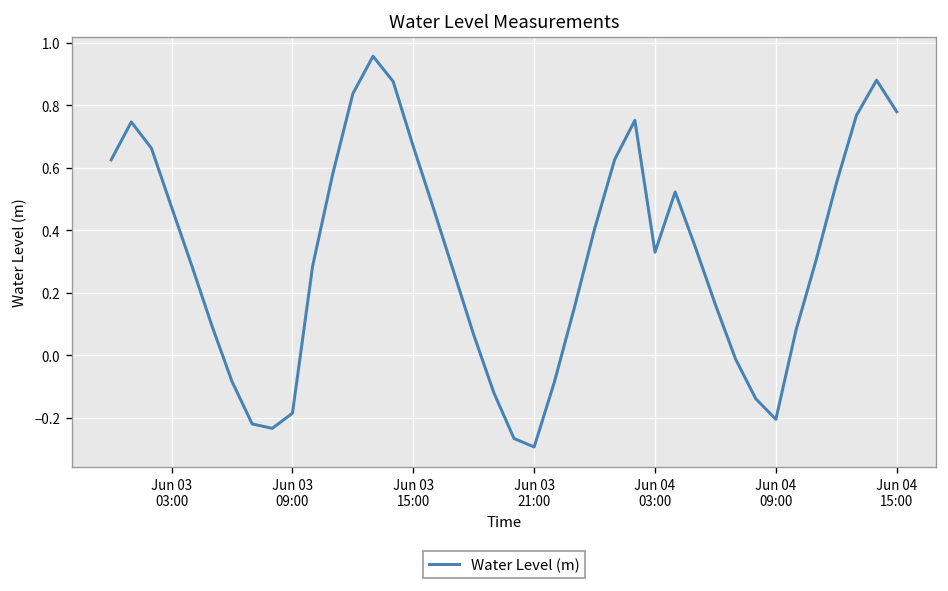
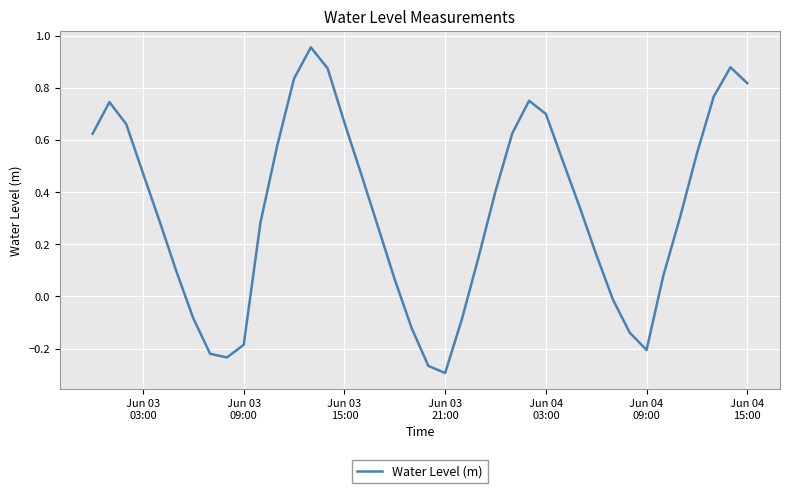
Jun 04 03:00: 0.33 -> 0.70
Jun 04 15:00: 0.78 -> 0.82
